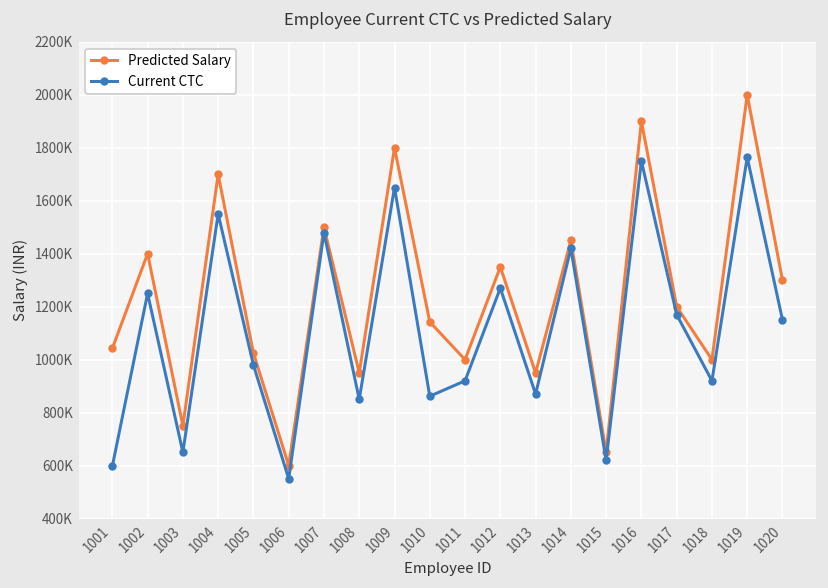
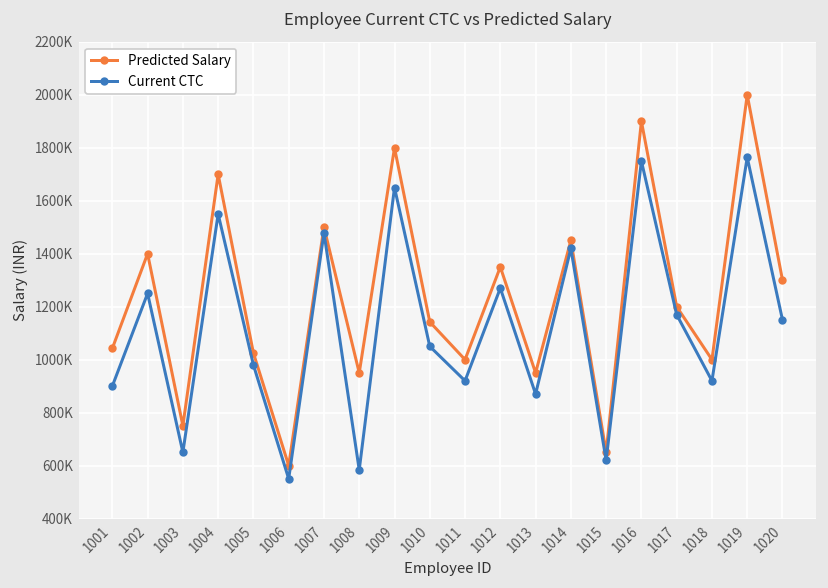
Current CTC, 1001: 600000 -> 900000
Current CTC, 1008: 850000 -> 580000
Current CTC, 1010: 860000 -> 1050000
